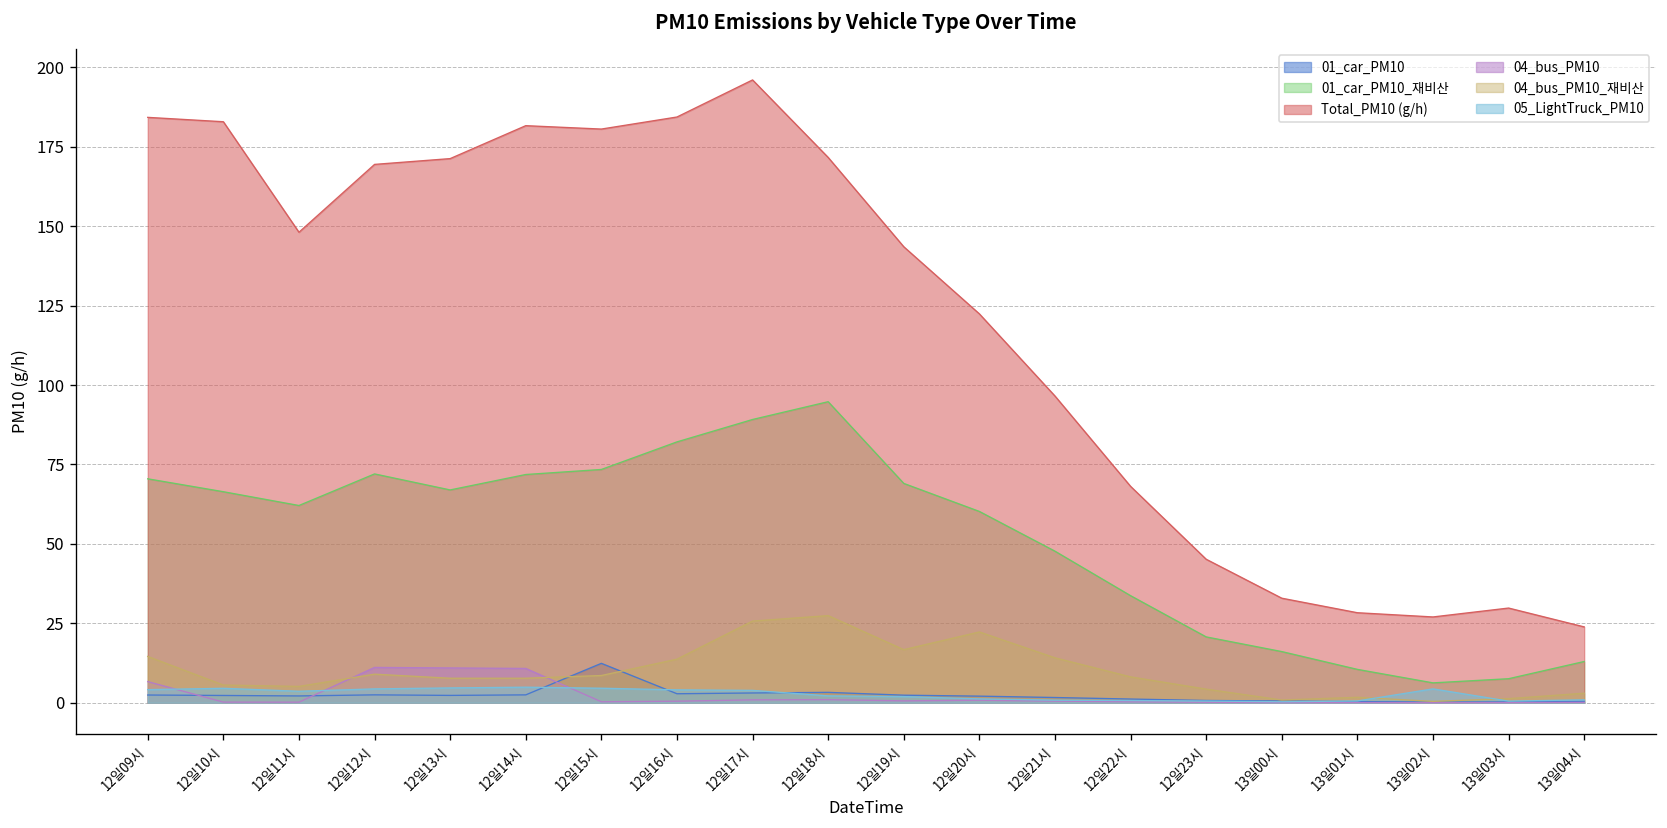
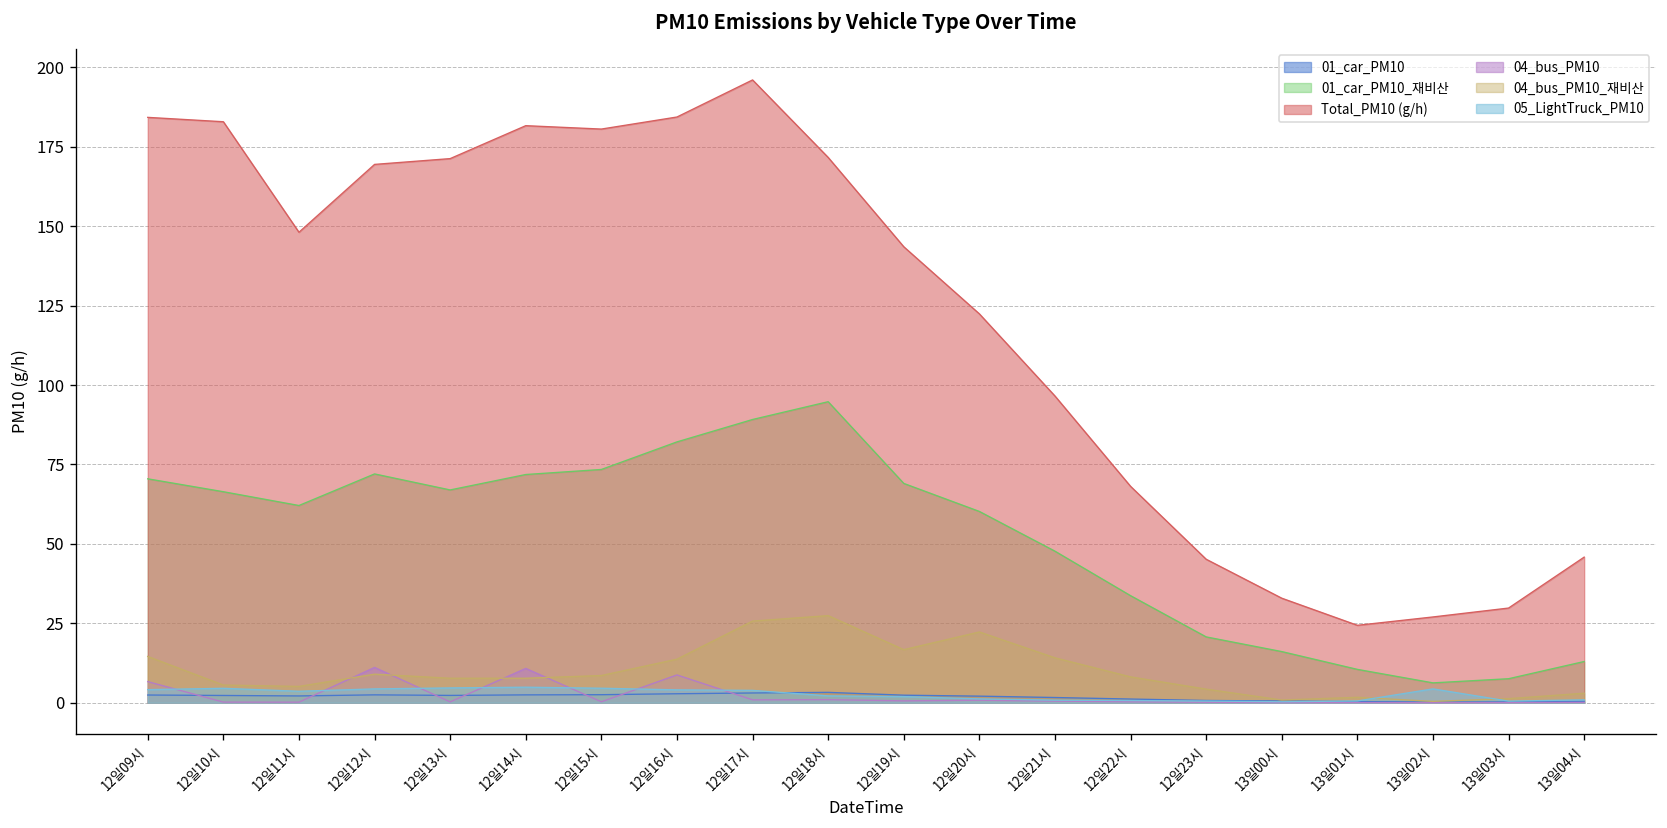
04_bus_PM10, 12일13시: 11 -> 0
01_car_PM10, 12일15시: 12 -> 3
04_bus_PM10, 12일16시: 0 -> 9
Total_PM10 (g/h), 13일01시: 28 -> 24
Total_PM10 (g/h), 13일04시: 24 -> 46
